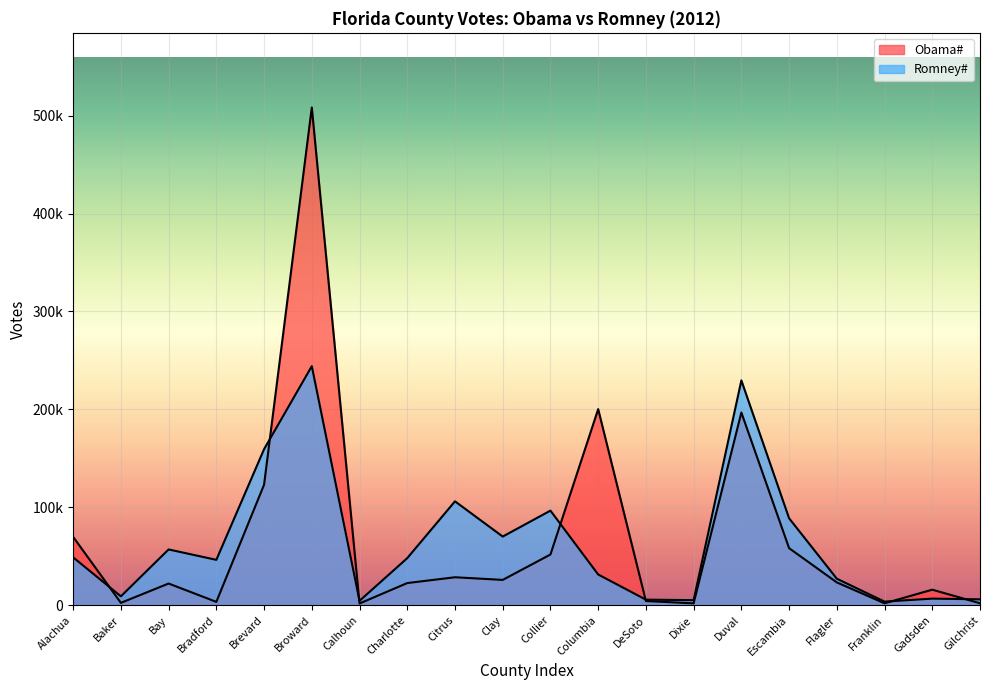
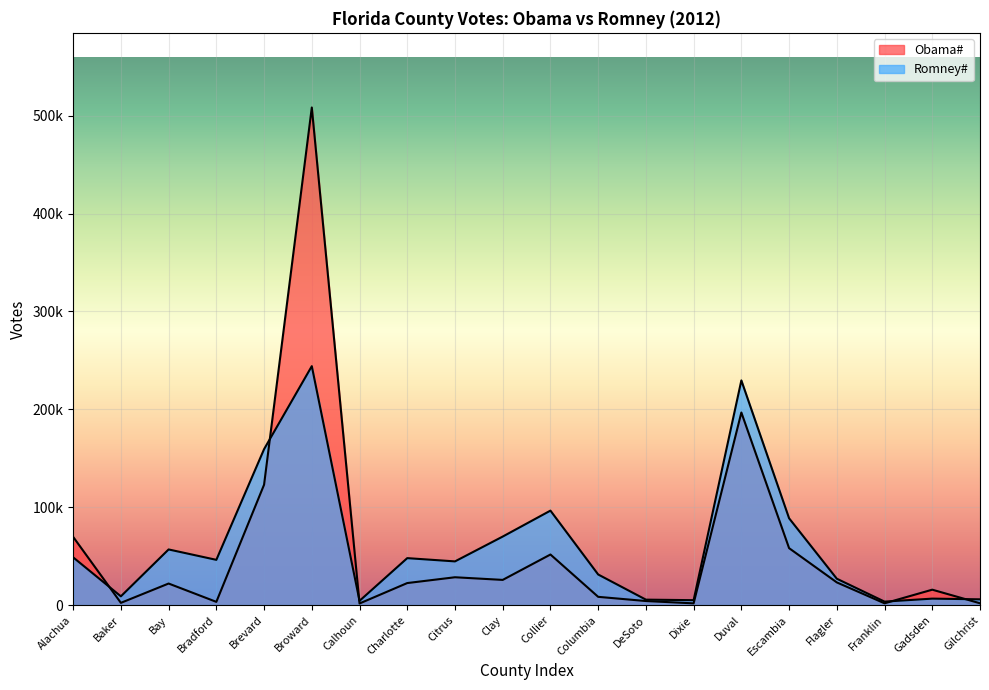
Romney#, Citrus: 110000 -> 40000
Obama#, Columbia: 200000 -> 10000
